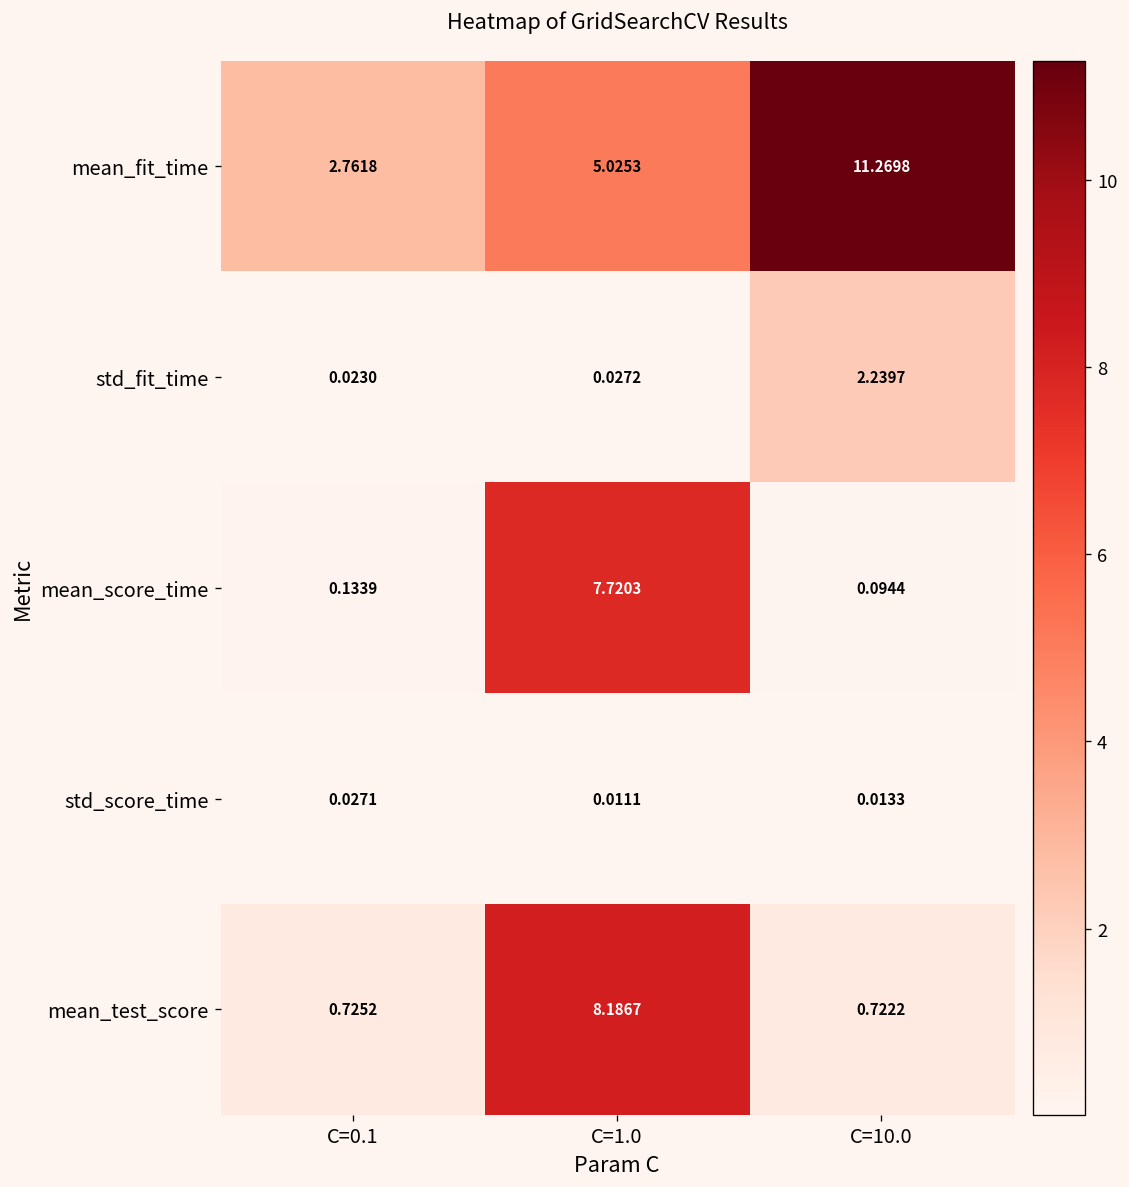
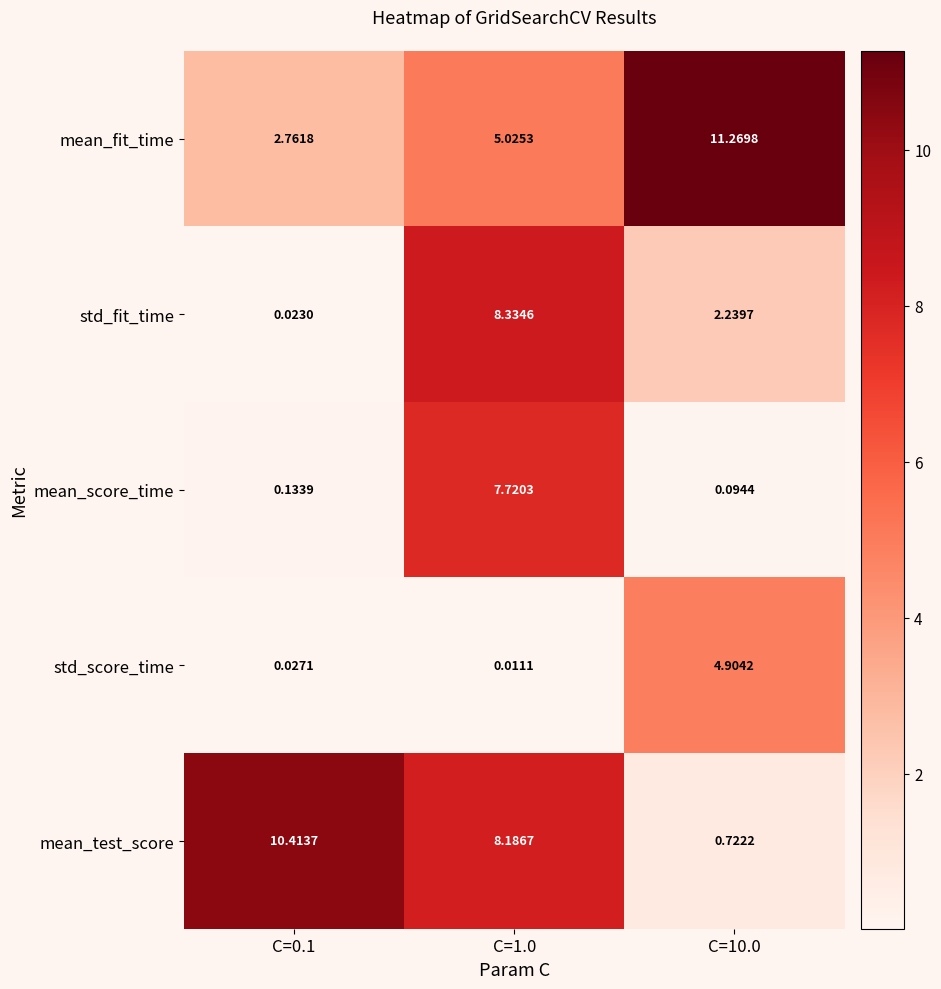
std_fit_time, C=1.0: 0.0272 -> 8.3346
std_score_time, C=10.0: 0.0133 -> 4.9042
mean_test_score, C=0.1: 0.7252 -> 10.4137
